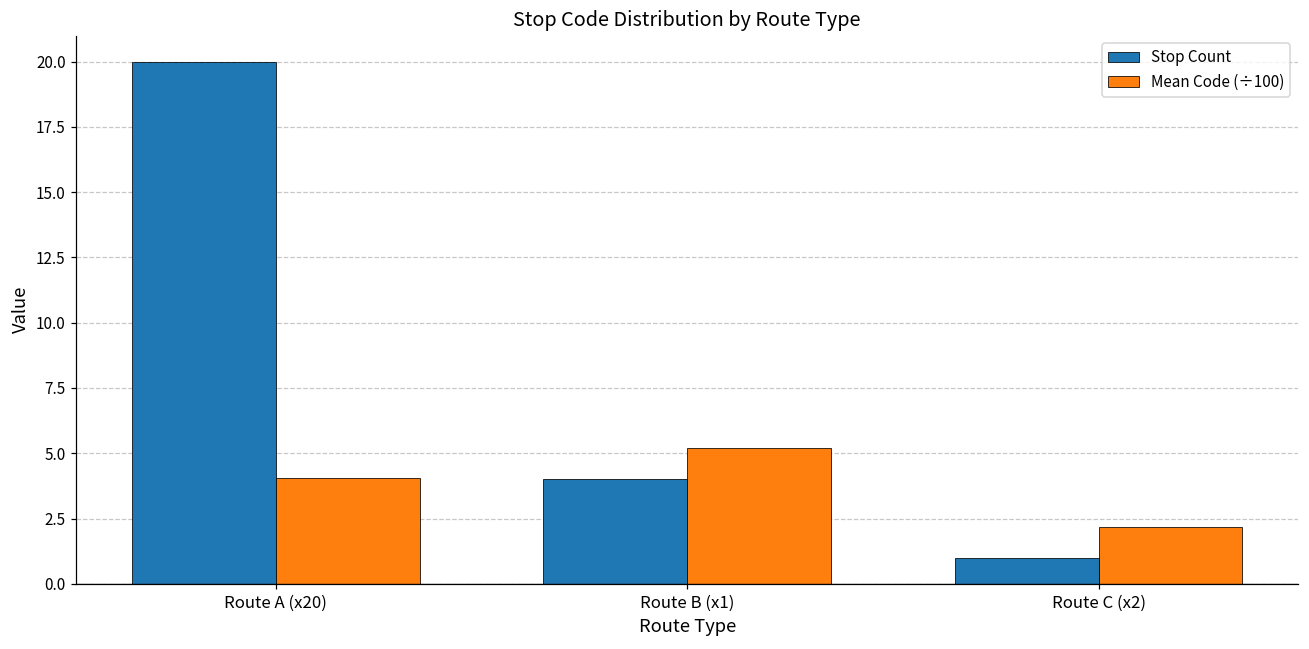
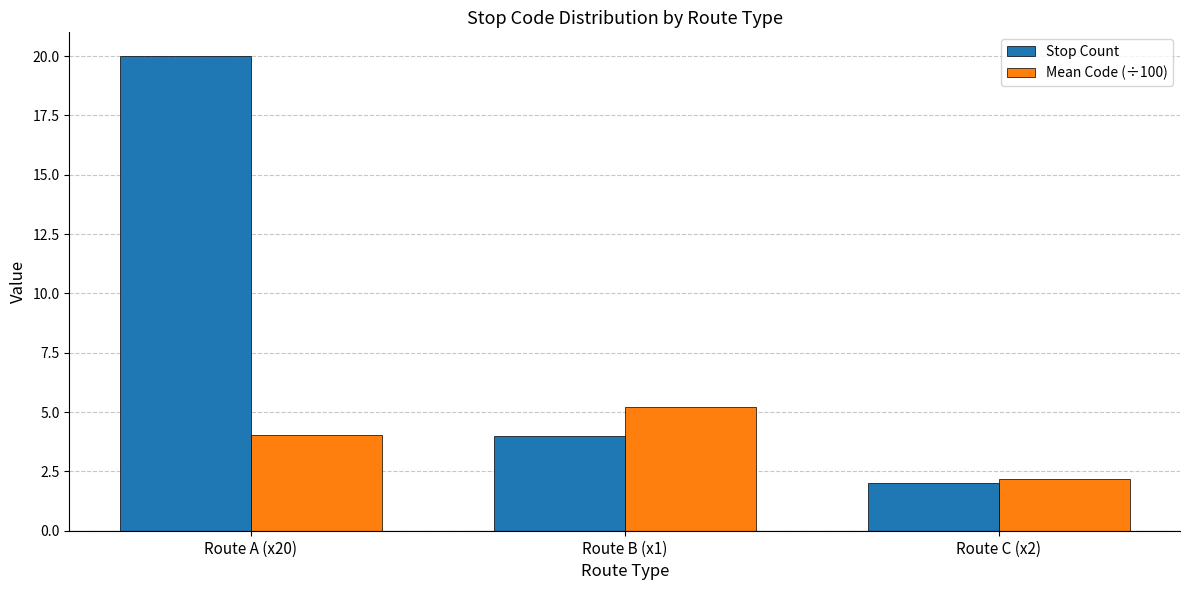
Stop Count, Route C (x2): 1 -> 2
